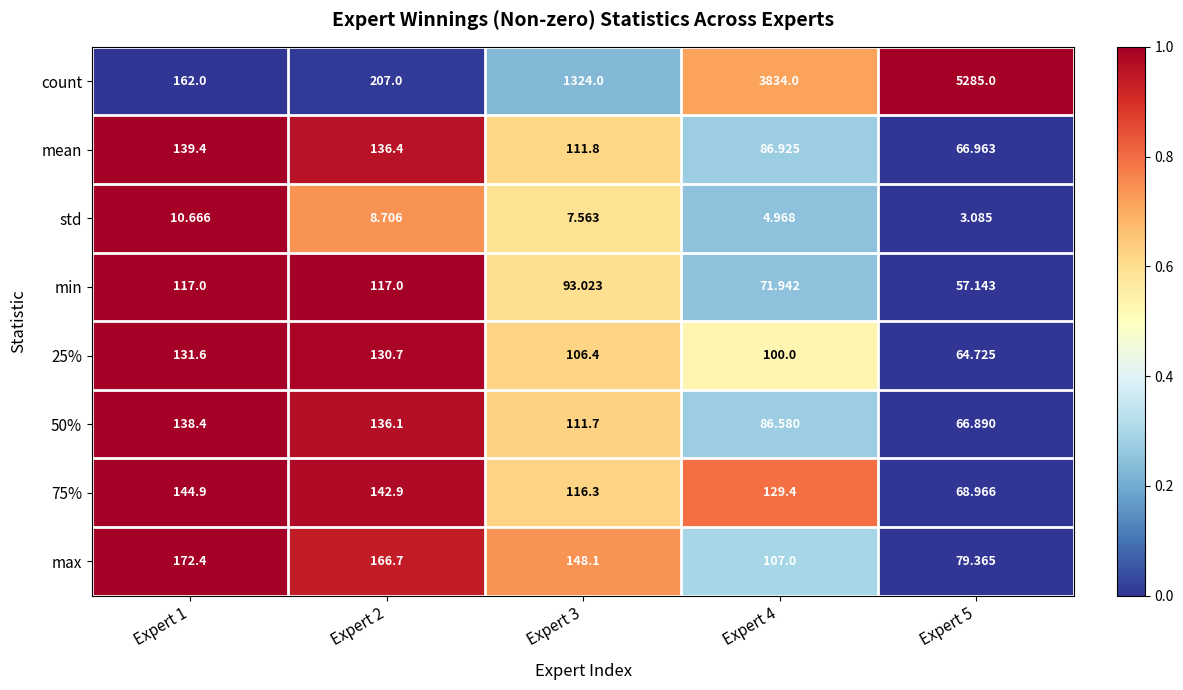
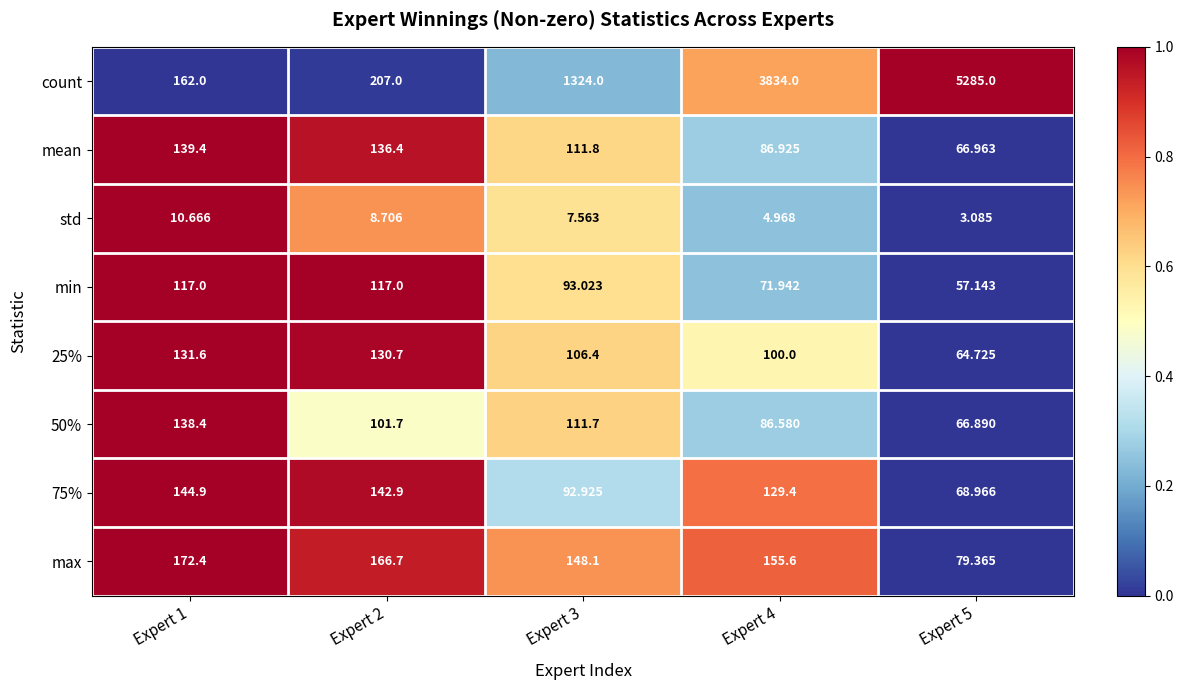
50%, Expert 2: 136.1 -> 101.7
75%, Expert 3: 116.3 -> 92.925
max, Expert 4: 107.0 -> 155.6
